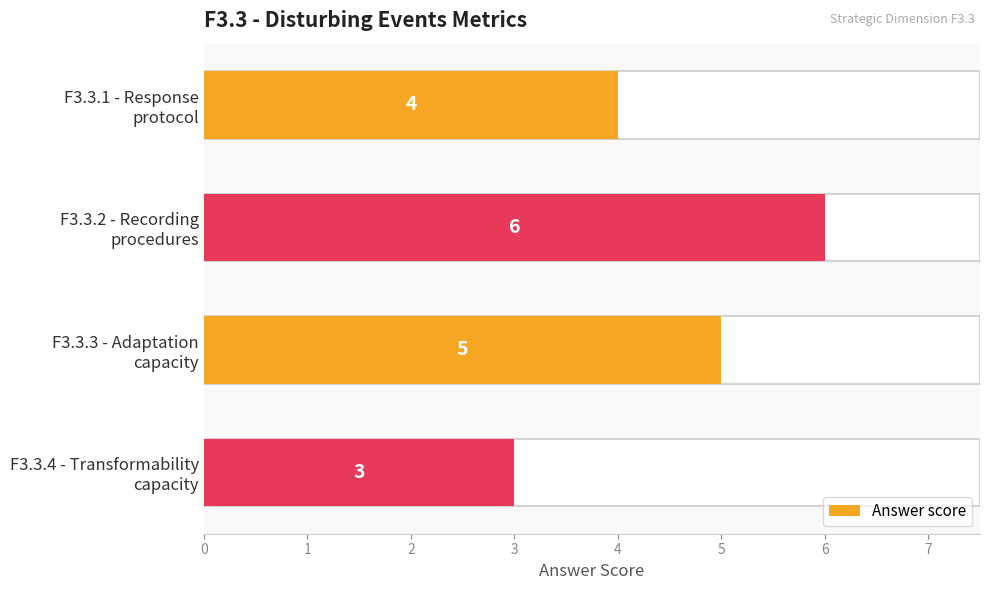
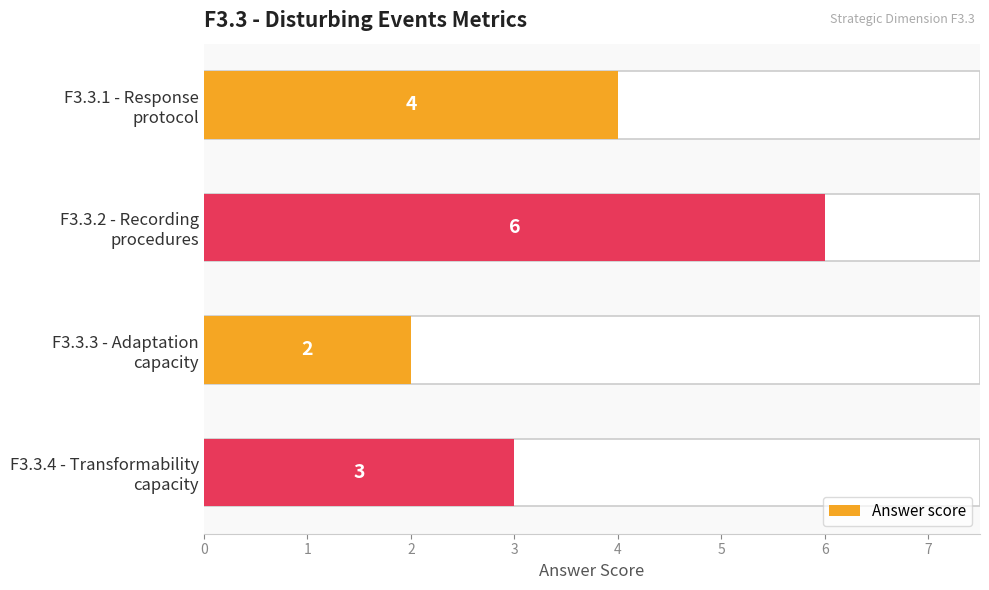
Answer score, F3.3.3 - Adaptation capacity: 5 -> 2
